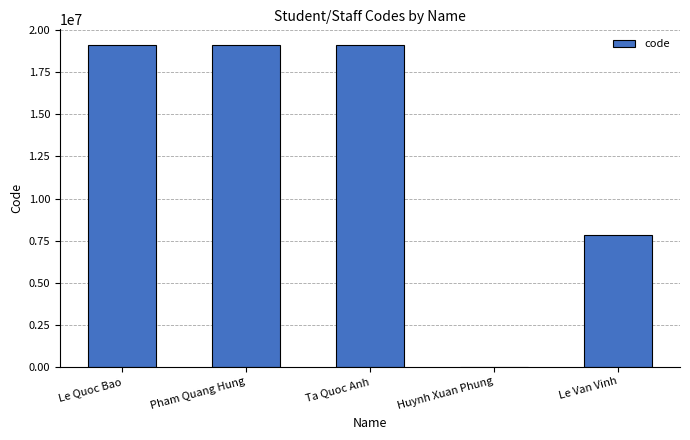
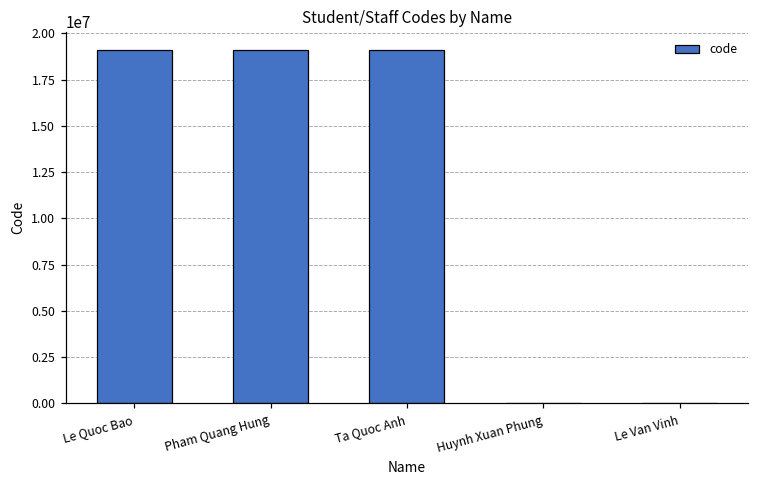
Le Van Vinh: 7900000 -> 0
